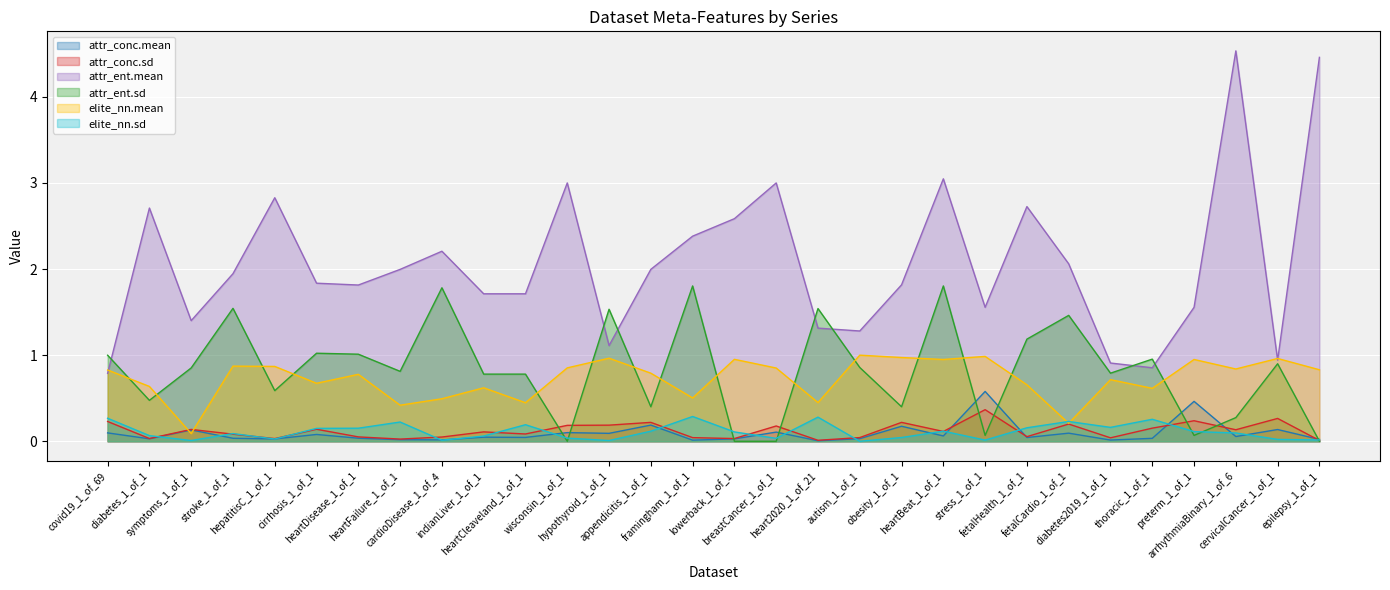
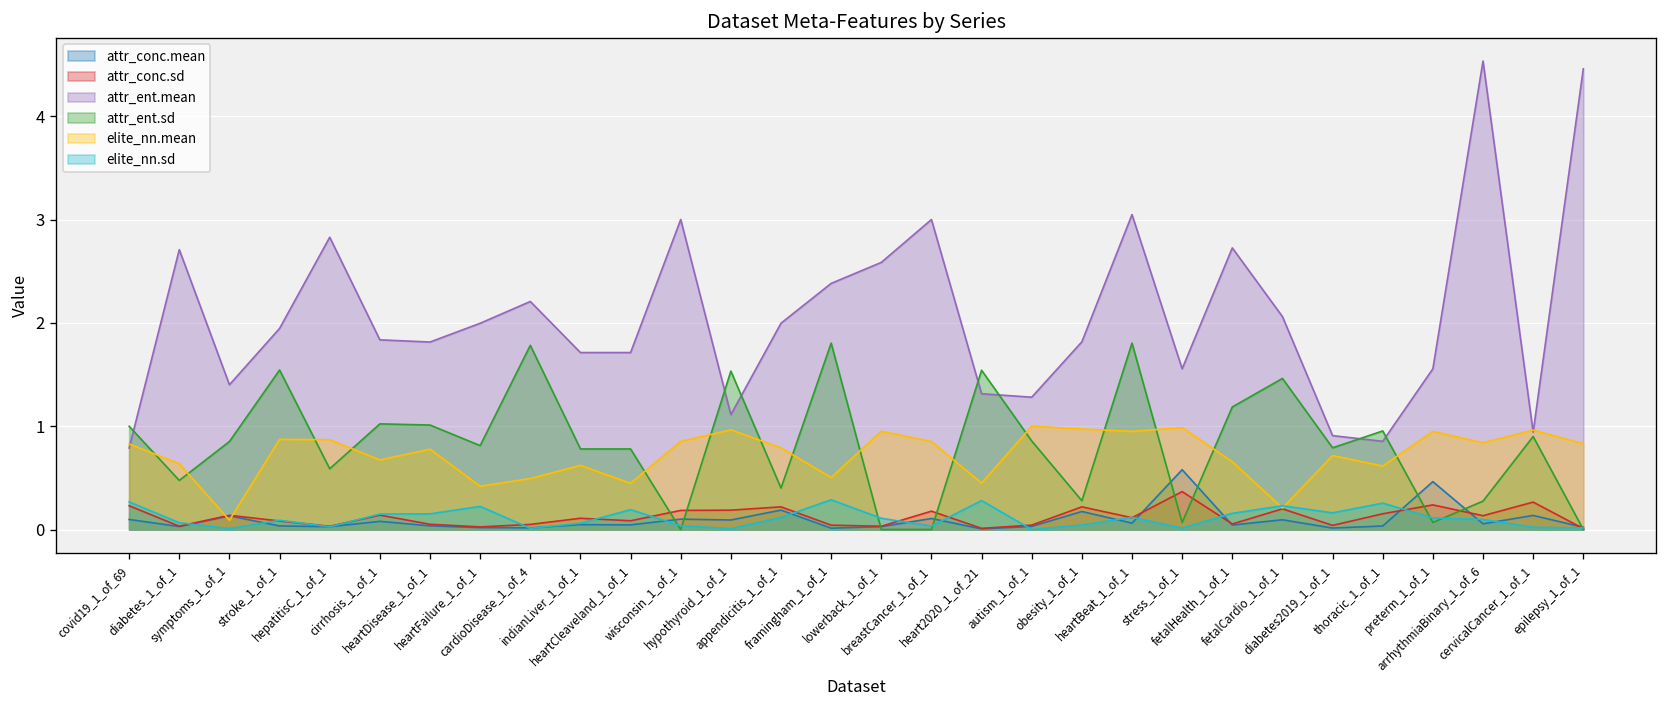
attr_ent.sd, obesity_1_of_1: 0.4 -> 0.3
